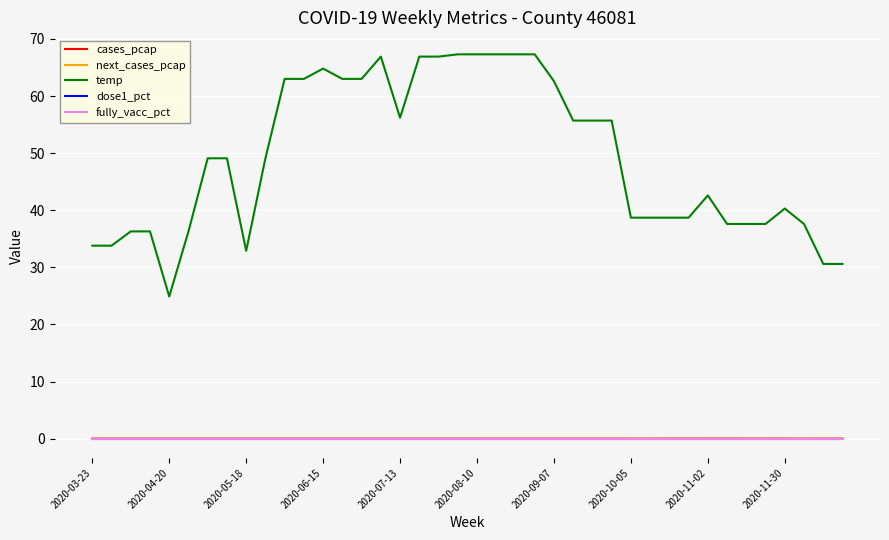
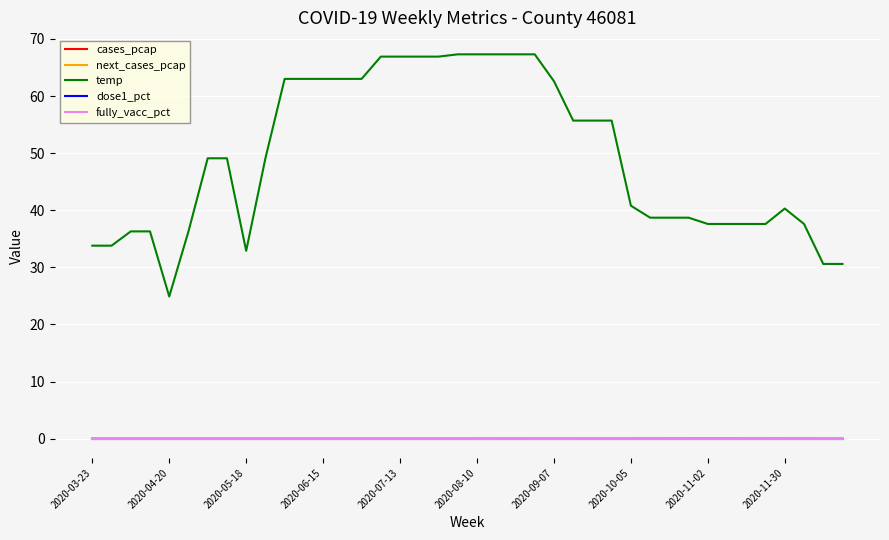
temp, 2020-06-15: 65 -> 63
temp, 2020-07-13: 56 -> 67
temp, 2020-10-05: 39 -> 41
temp, 2020-11-02: 43 -> 38
